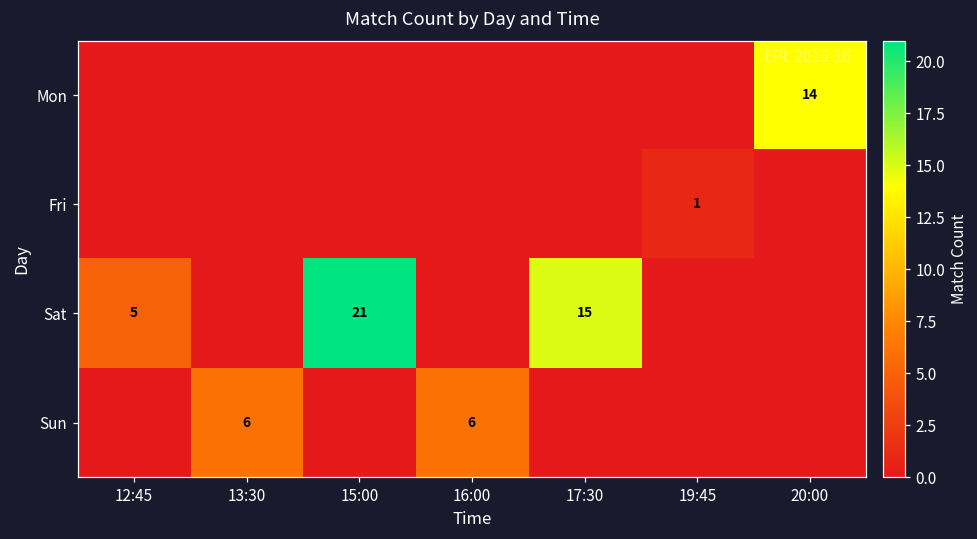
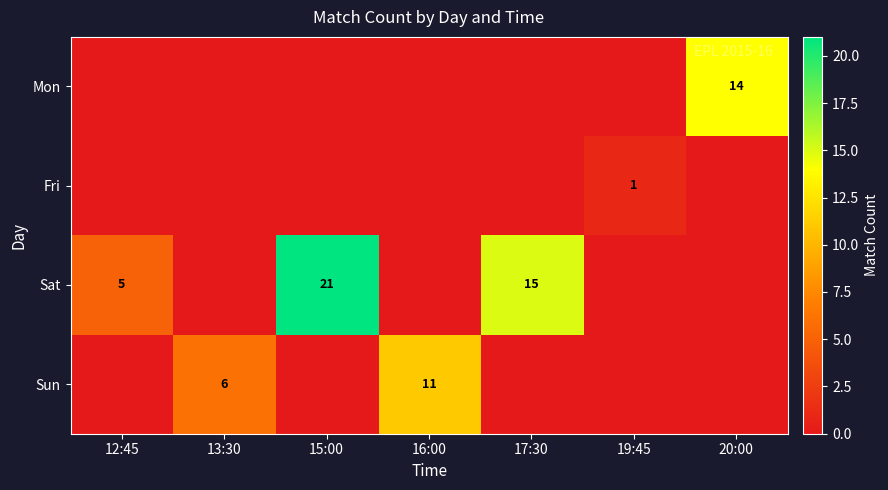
Sun, 16:00: 6 -> 11
